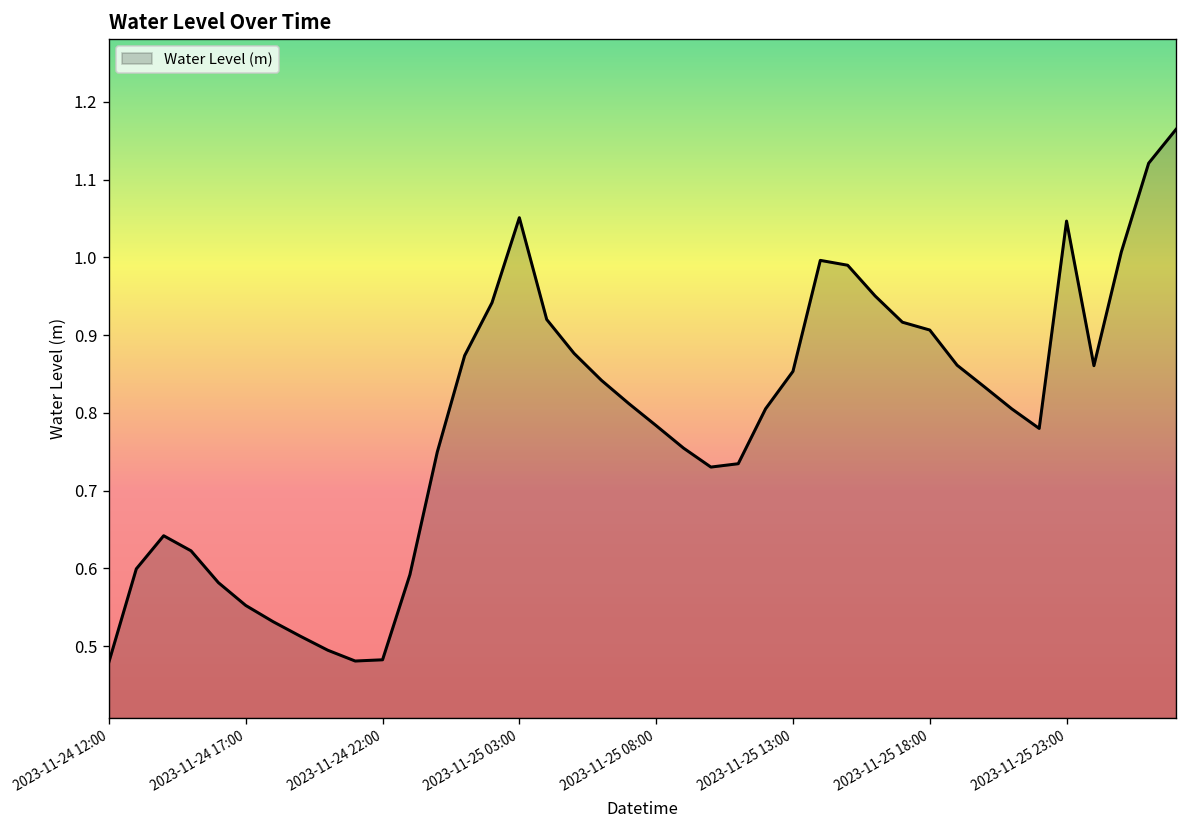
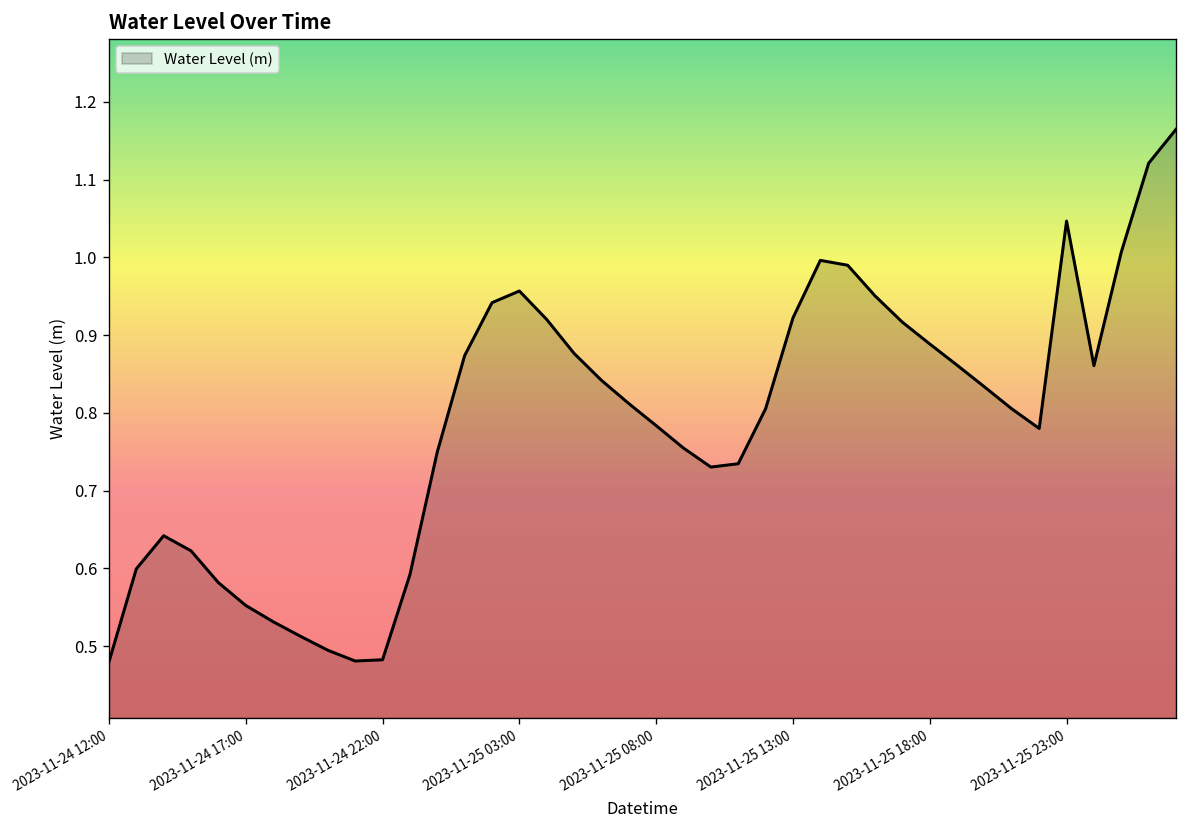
2023-11-25 03:00: 1.05 -> 0.96
2023-11-25 13:00: 0.85 -> 0.92
2023-11-25 18:00: 0.91 -> 0.89
